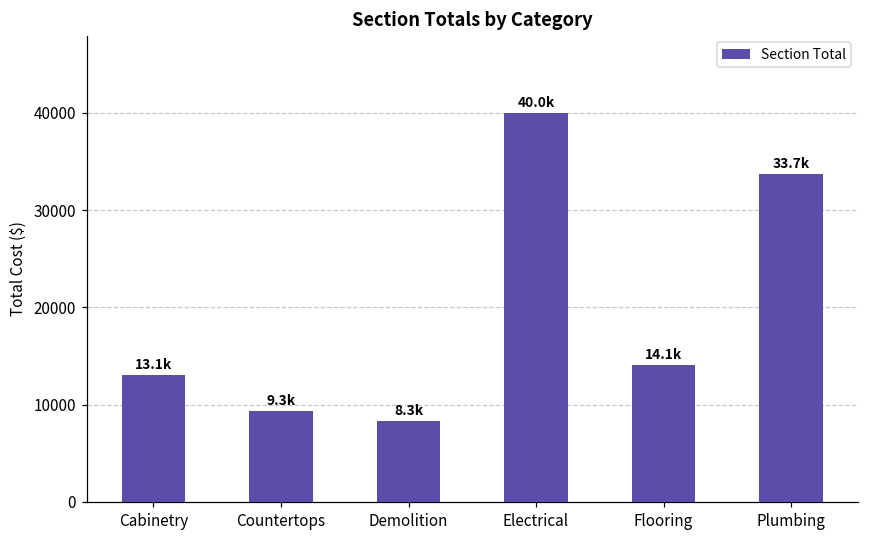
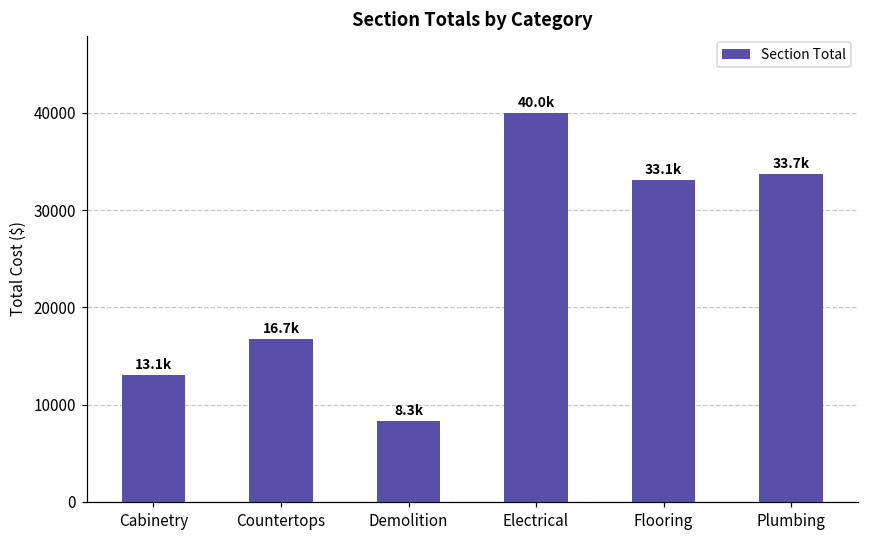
Countertops: 9.3k -> 16.7k
Flooring: 14.1k -> 33.1k
